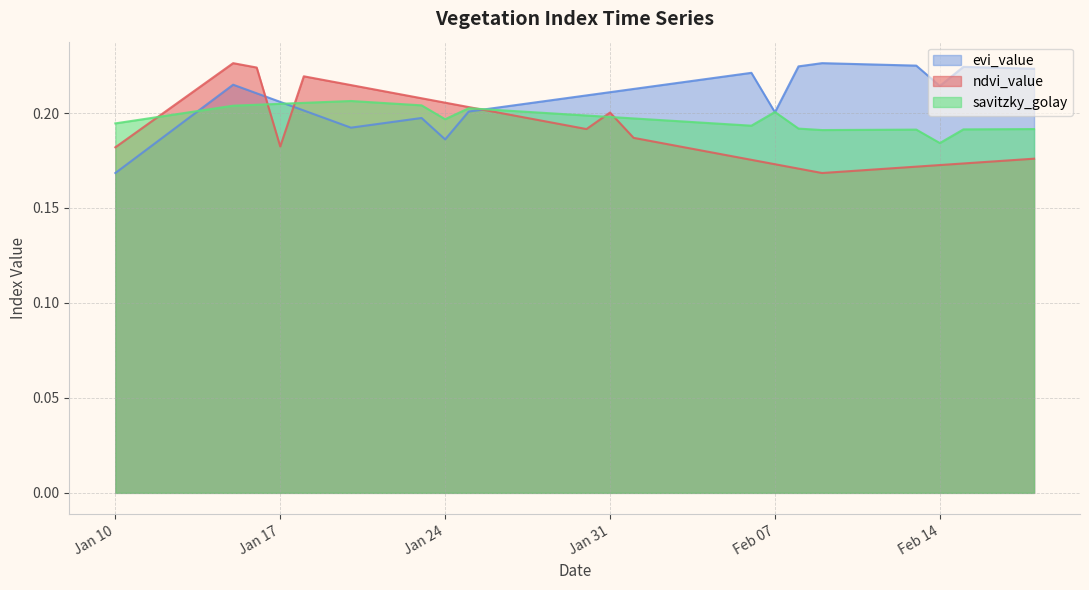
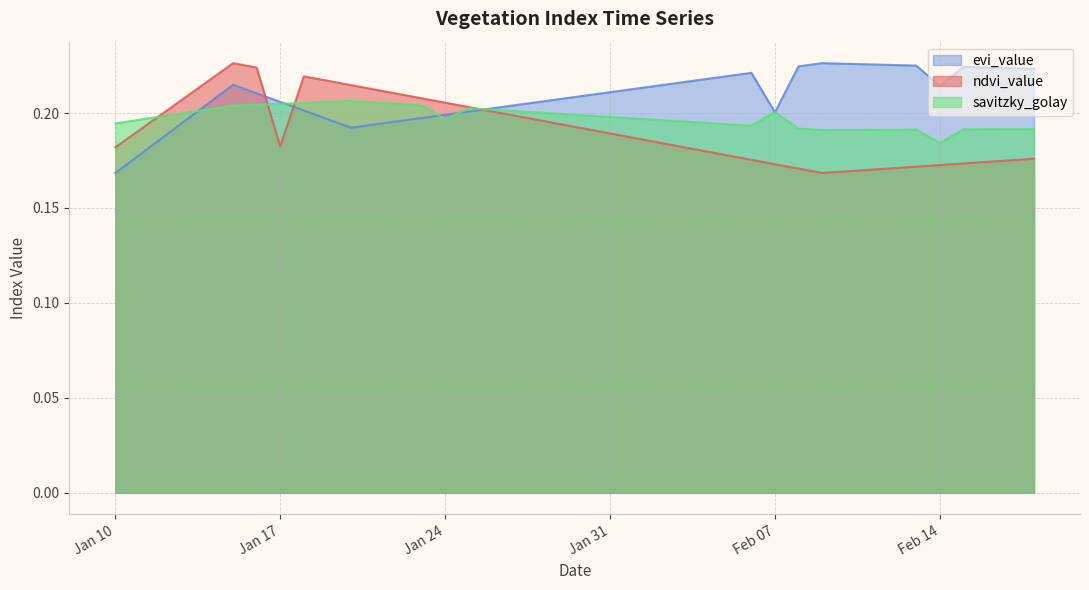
evi_value, Jan 24: 0.186 -> 0.199
ndvi_value, Jan 31: 0.200 -> 0.189
